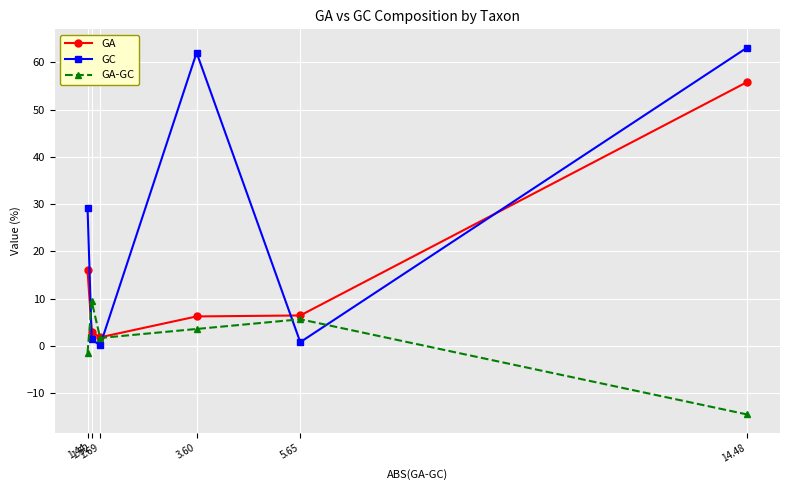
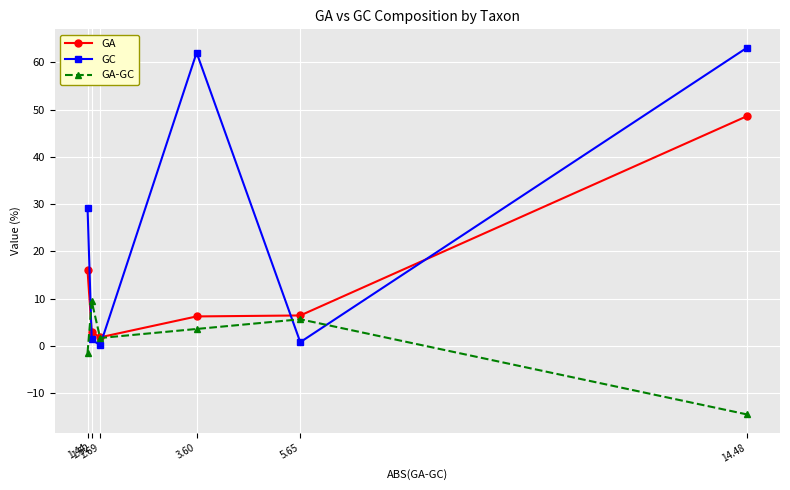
GA, 14.48: 56 -> 49
